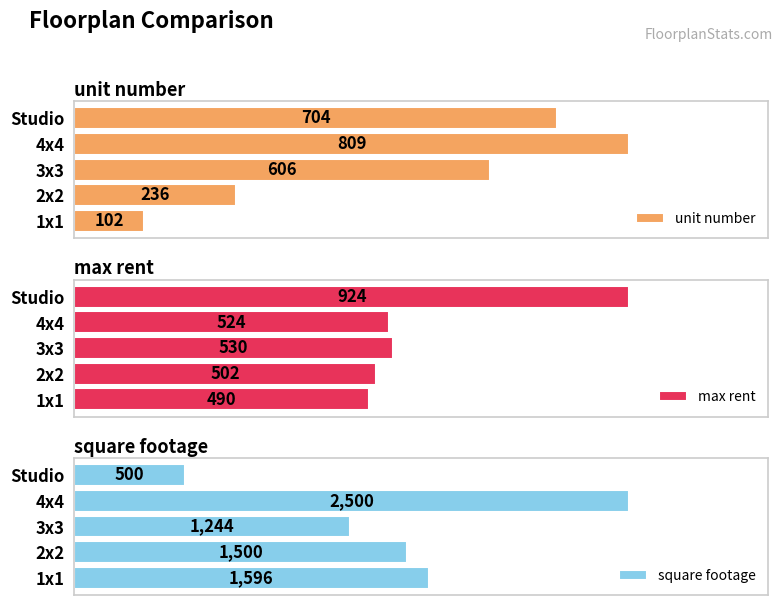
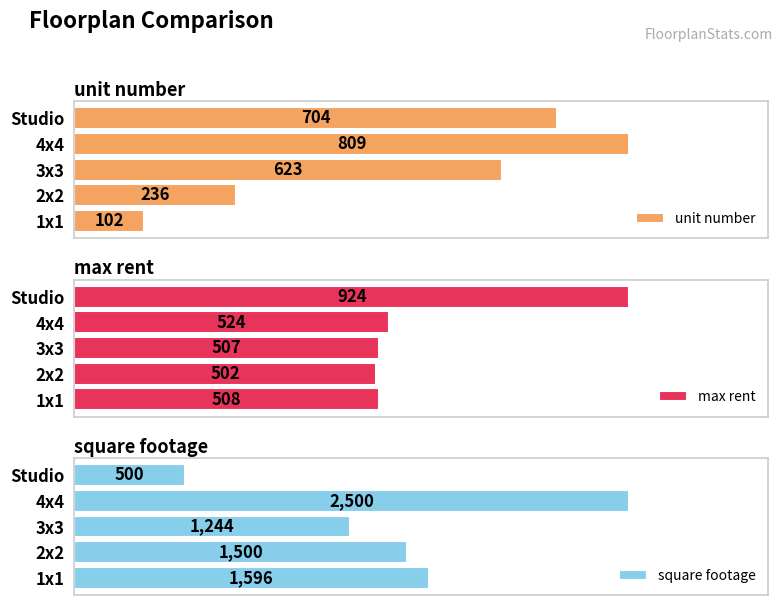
unit number, 3x3: 606 -> 623
max rent, 3x3: 530 -> 507
max rent, 1x1: 490 -> 508
